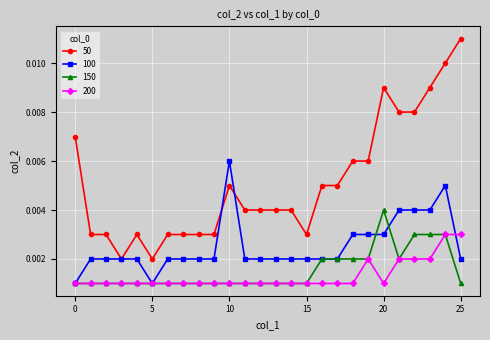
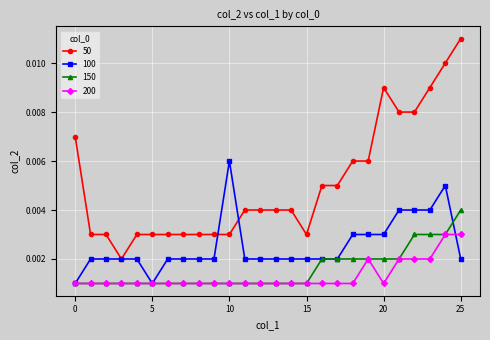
50, 5: 0.002 -> 0.003
50, 10: 0.005 -> 0.003
150, 20: 0.004 -> 0.002
150, 25: 0.001 -> 0.004
